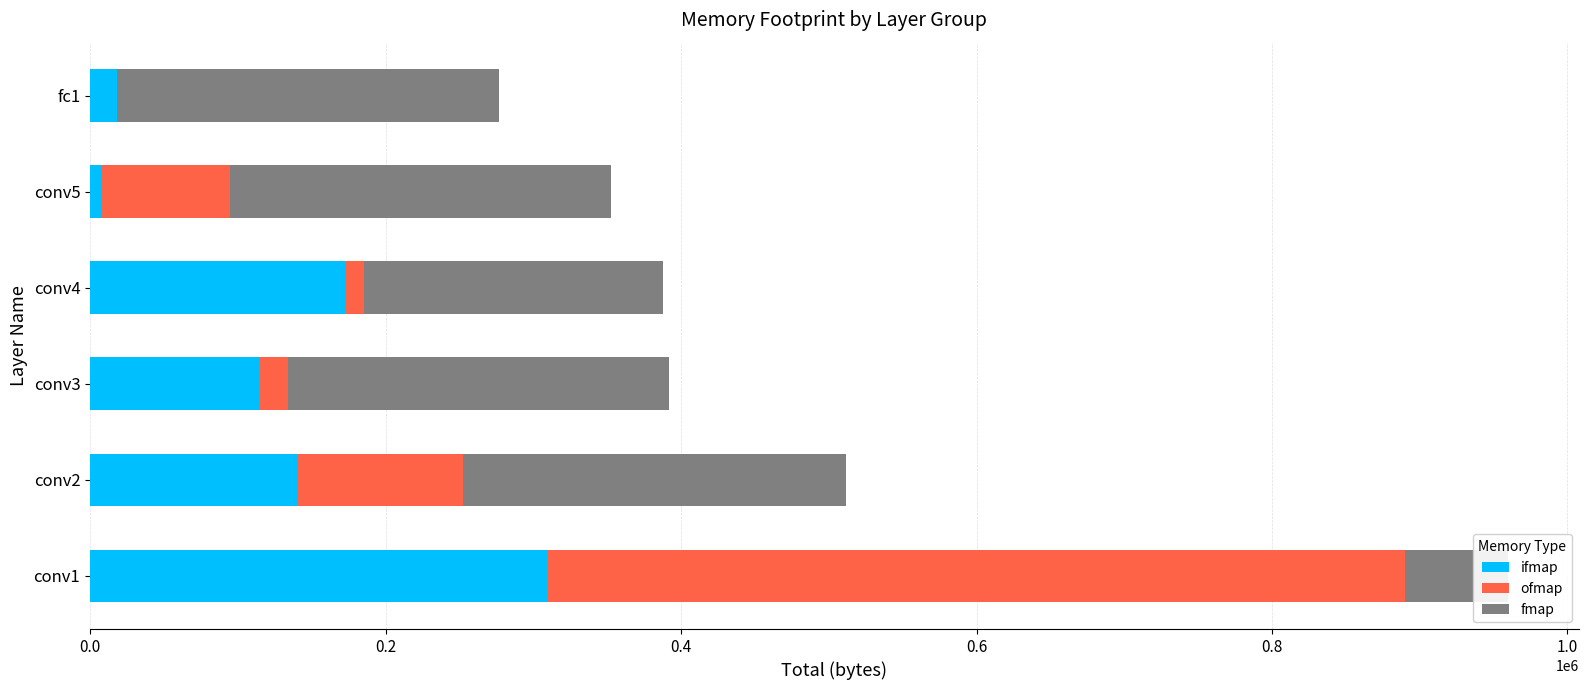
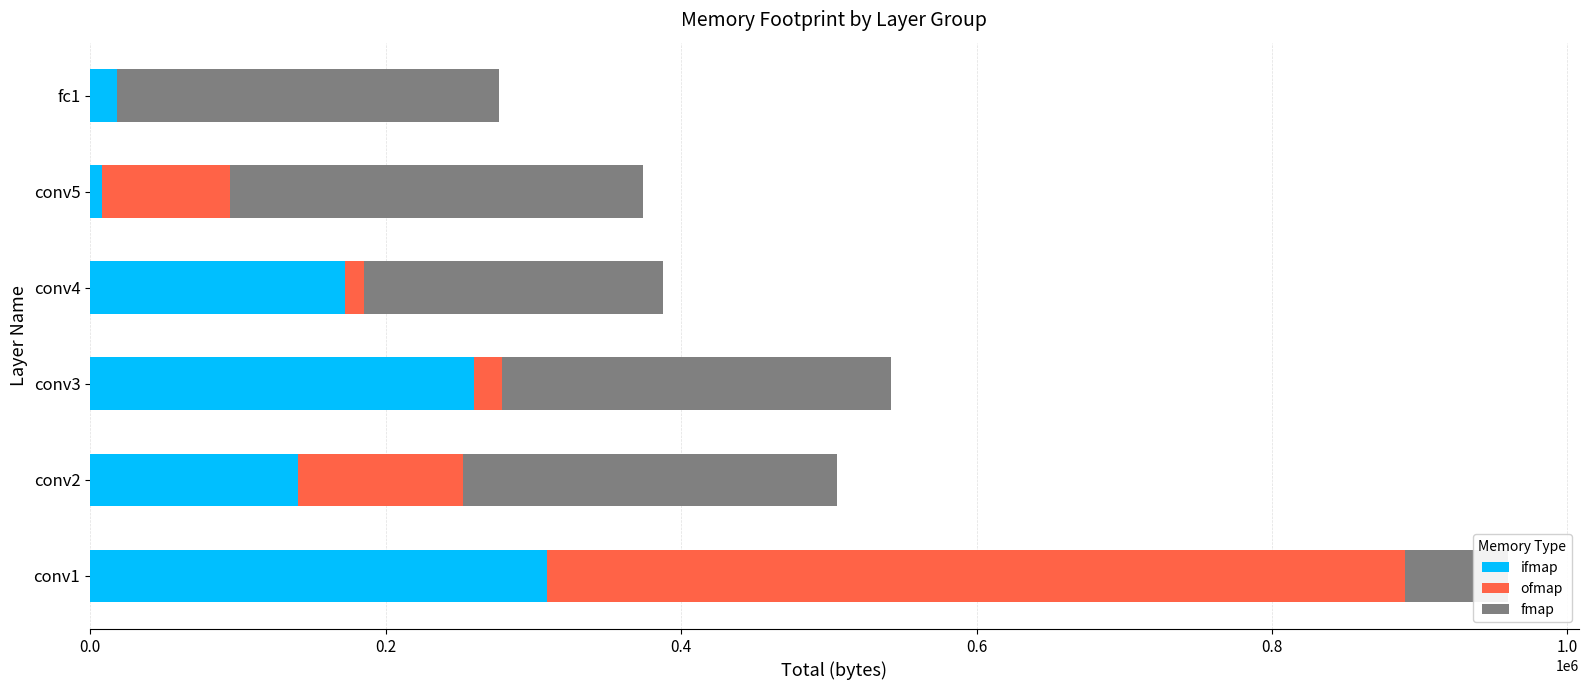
fmap, conv5: 258000 -> 279000
ifmap, conv3: 115000 -> 260000
fmap, conv3: 258000 -> 264000
fmap, conv2: 259000 -> 253000
